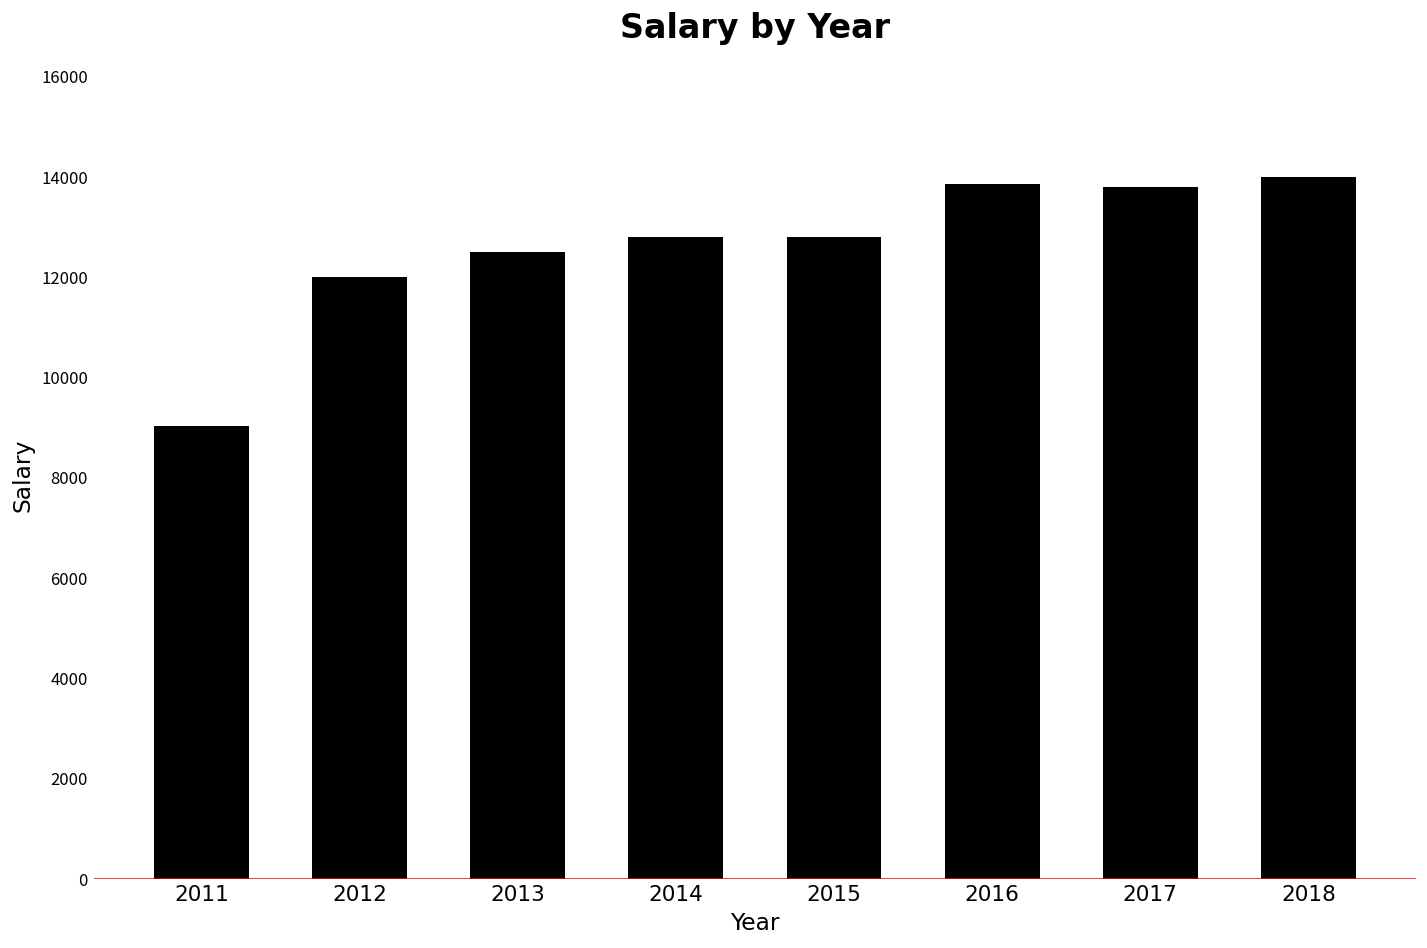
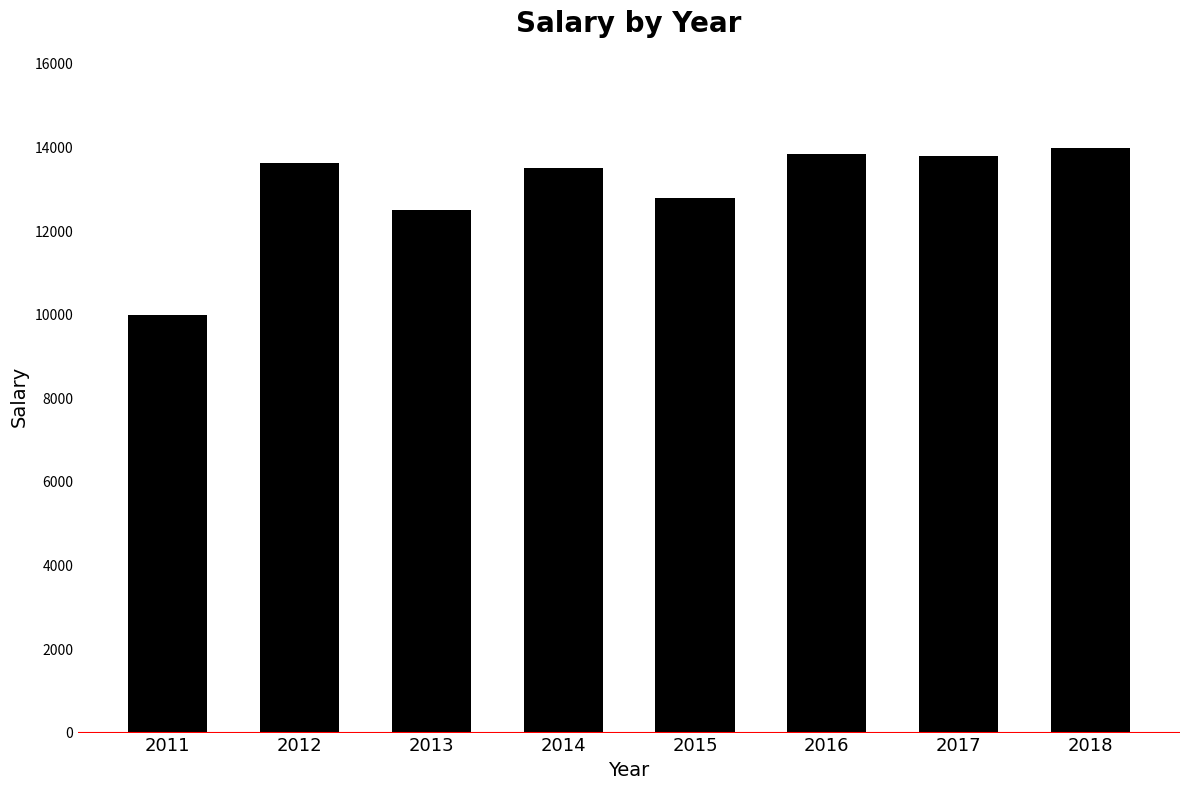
2011: 9000 -> 10000
2012: 12000 -> 13600
2014: 12800 -> 13500
